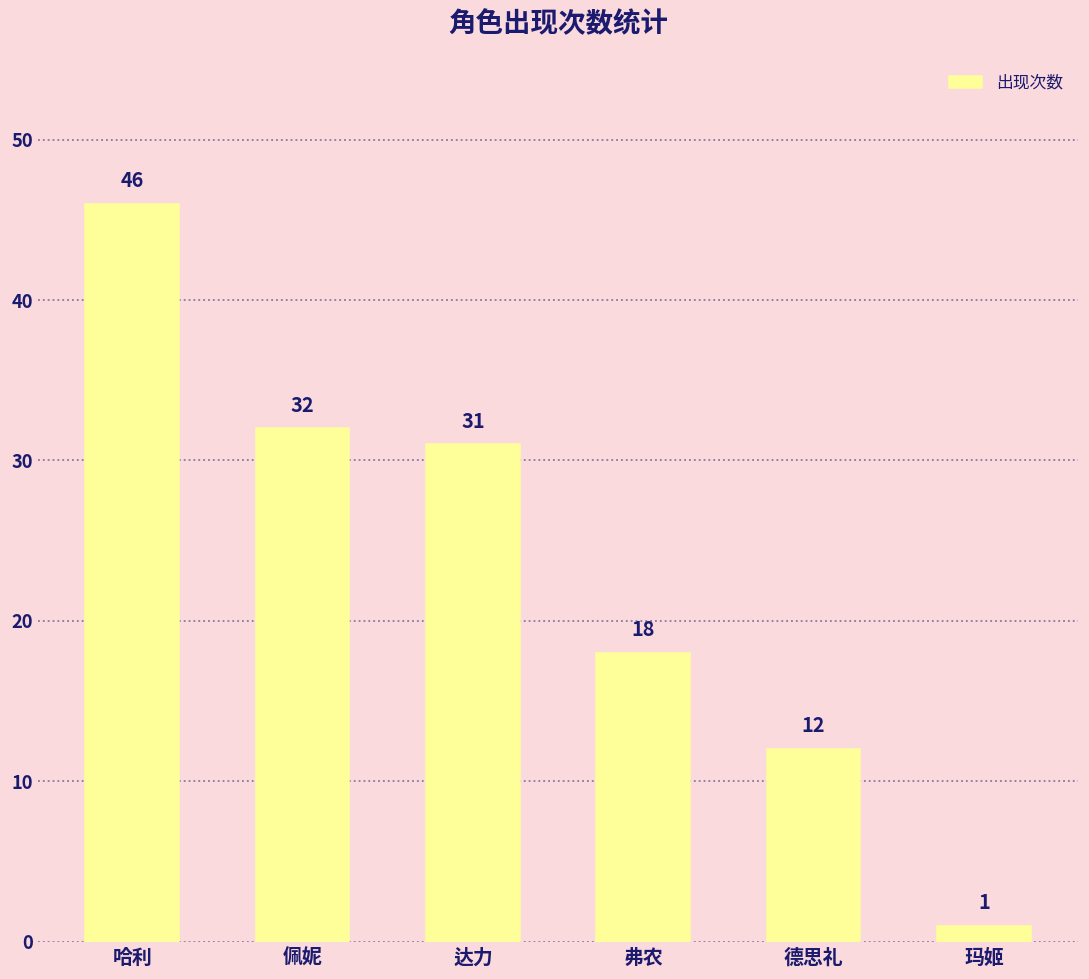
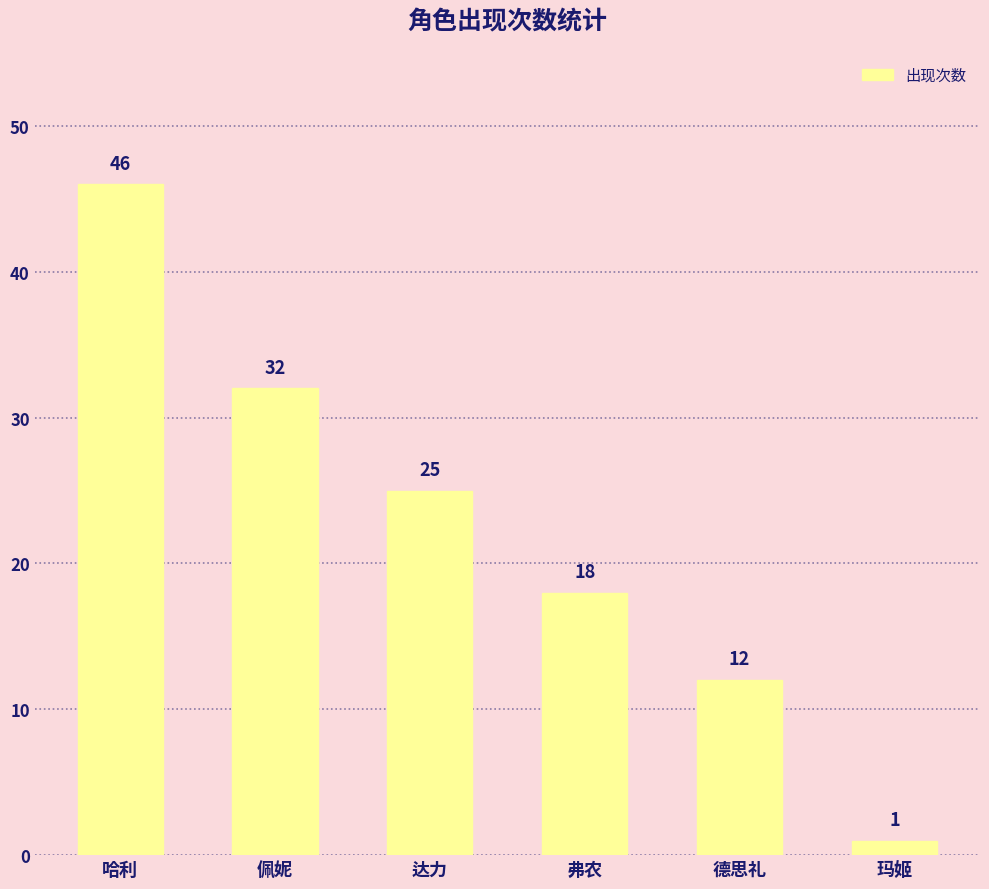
达力: 31 -> 25
